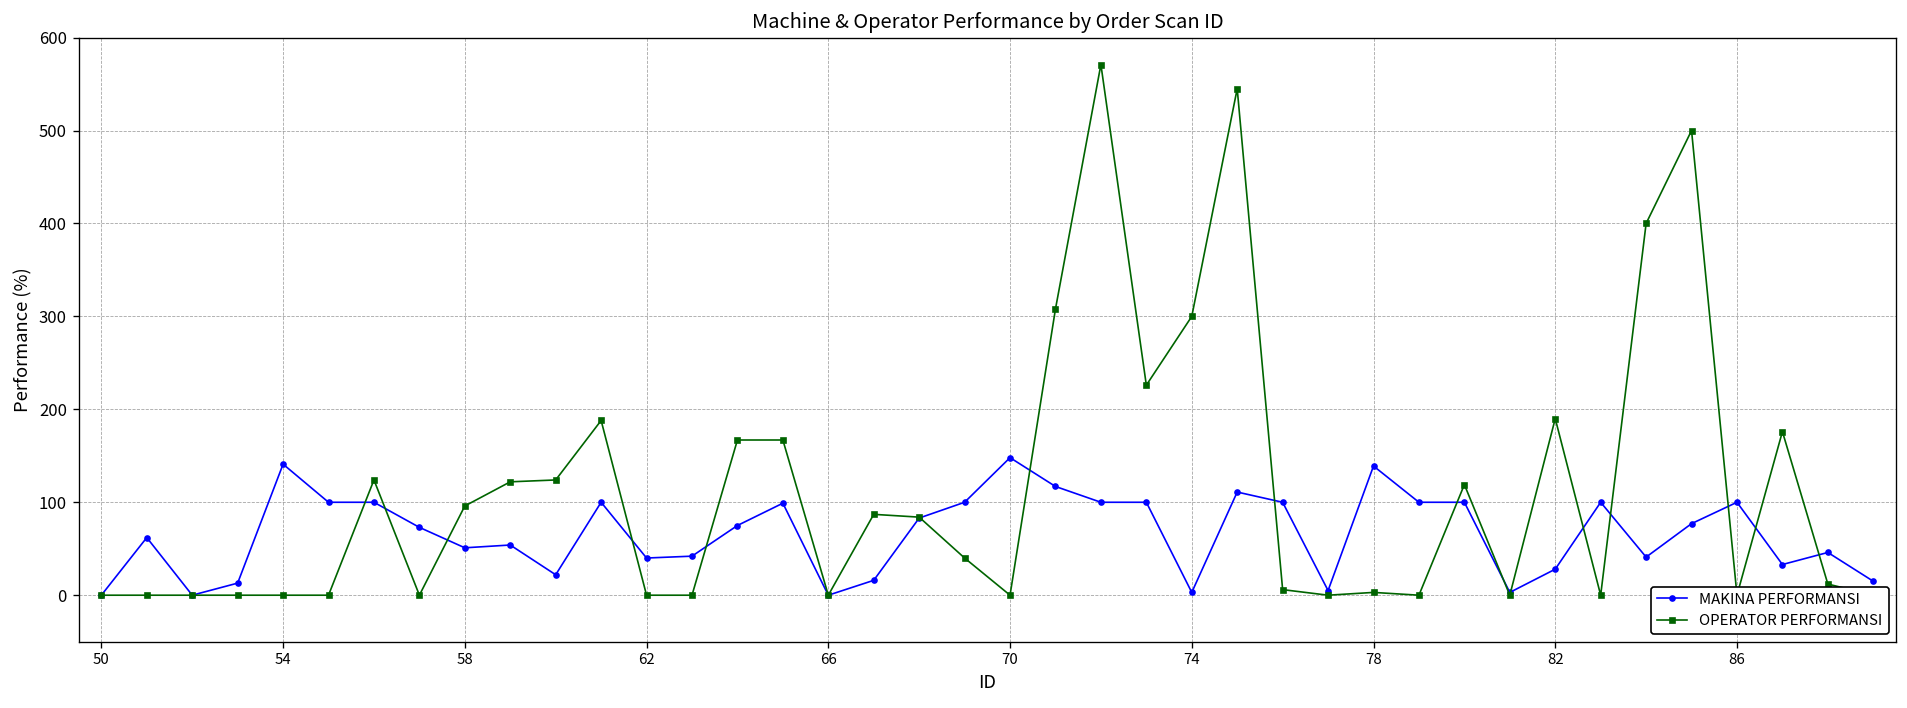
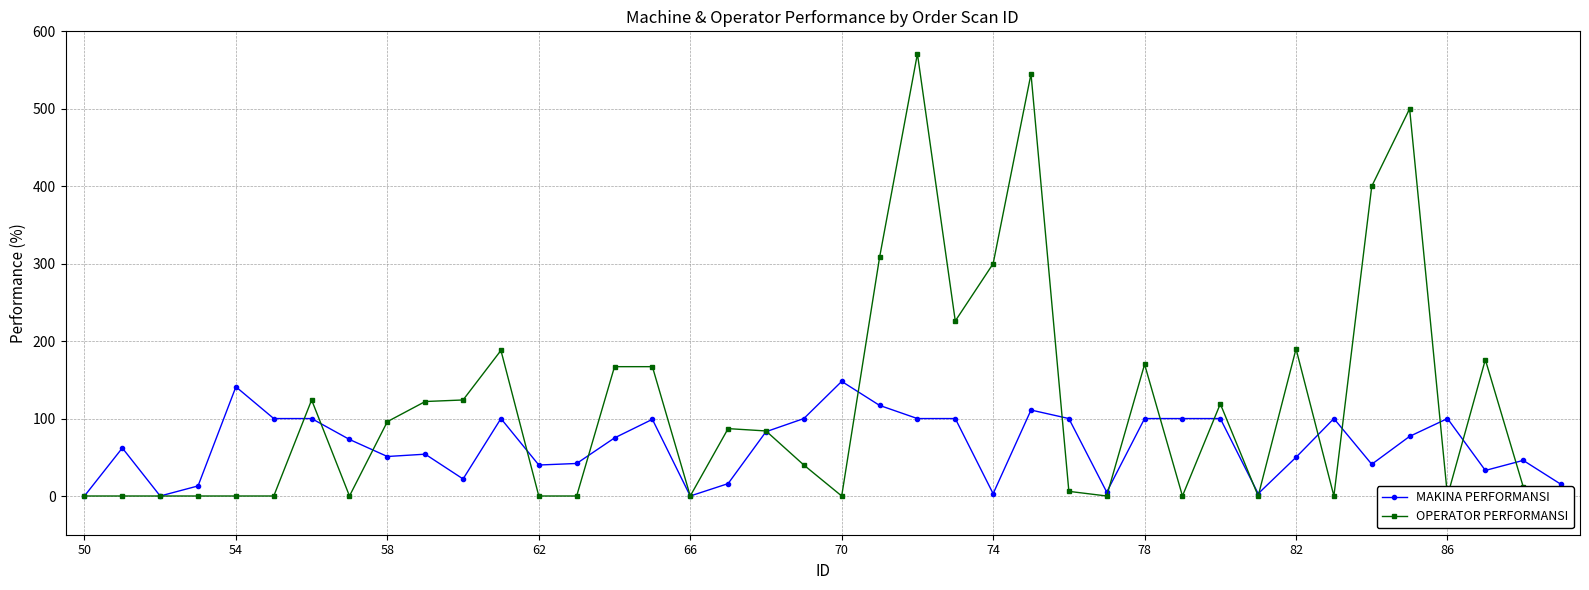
MAKINA PERFORMANSI, 78: 140 -> 100
OPERATOR PERFORMANSI, 78: 0 -> 170
MAKINA PERFORMANSI, 82: 30 -> 50
